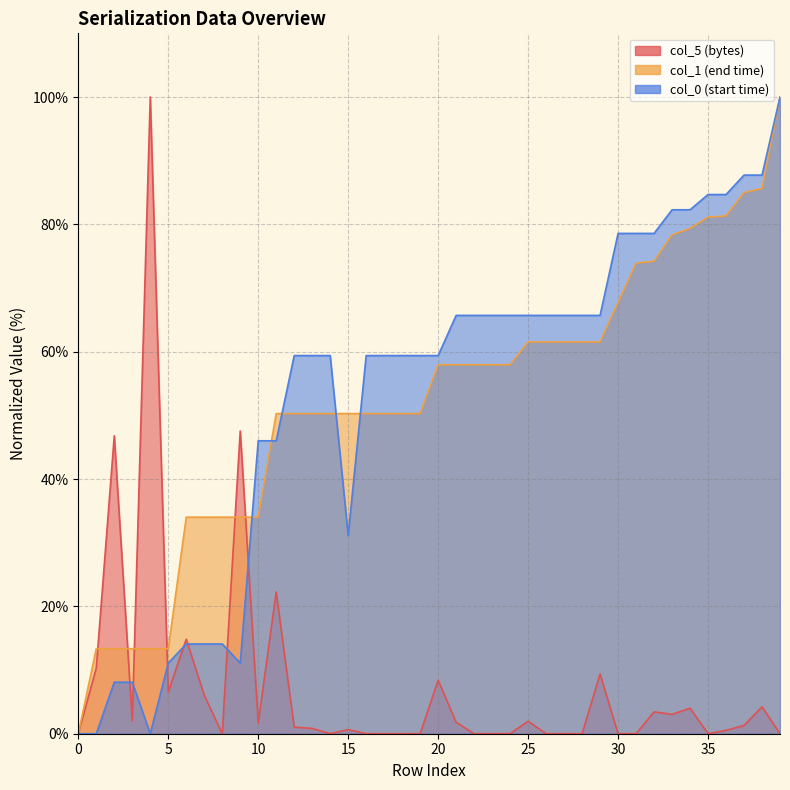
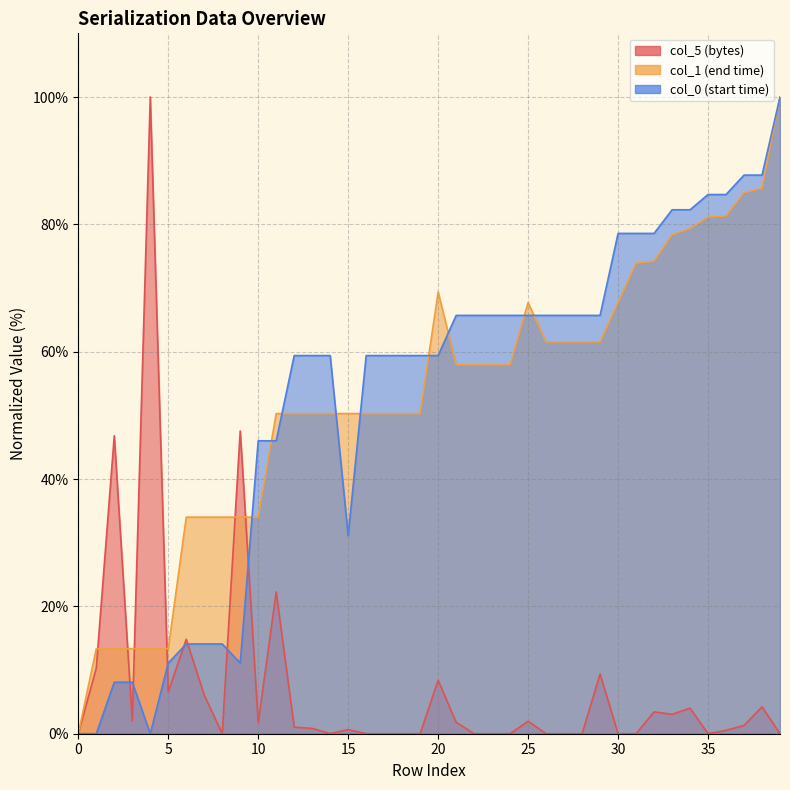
col_1 (end time), 20: 58% -> 69%
col_1 (end time), 25: 62% -> 68%
